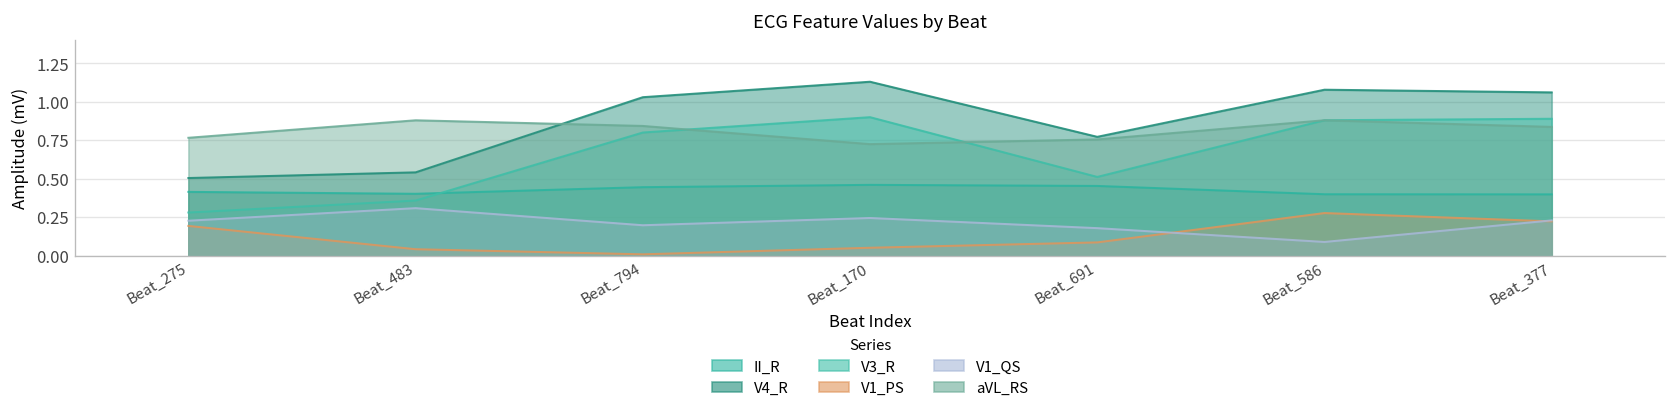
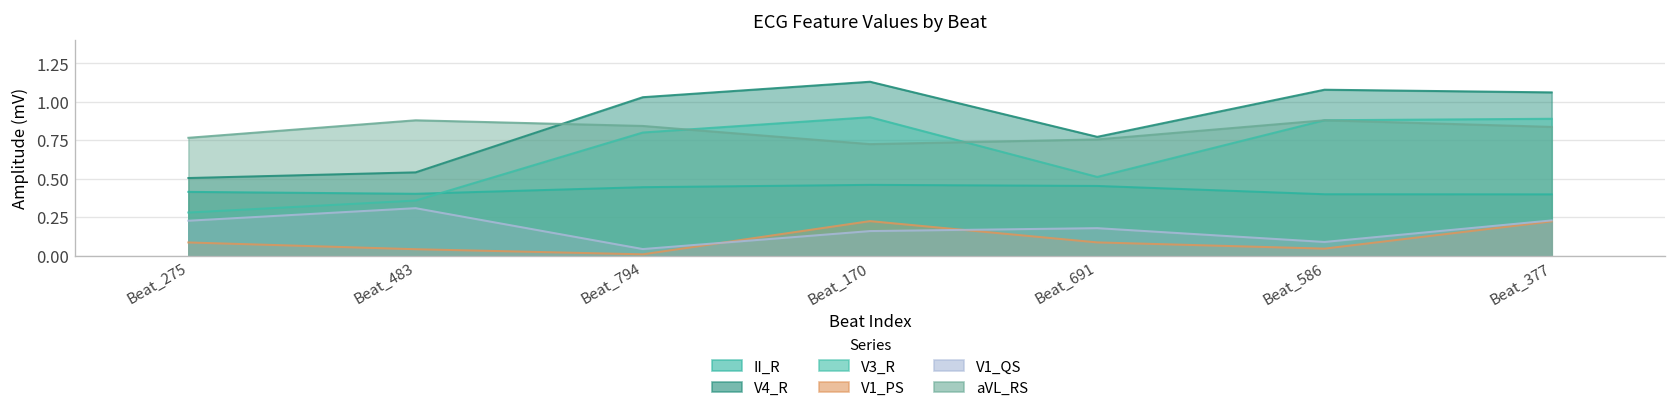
V1_PS, Beat_275: 0.19 -> 0.09
V1_QS, Beat_794: 0.20 -> 0.04
V1_PS, Beat_170: 0.05 -> 0.23
V1_QS, Beat_170: 0.25 -> 0.16
V1_PS, Beat_586: 0.28 -> 0.05
